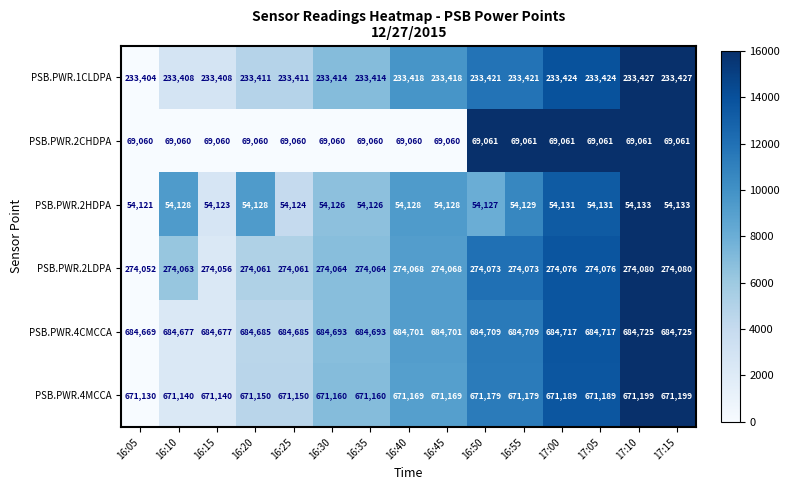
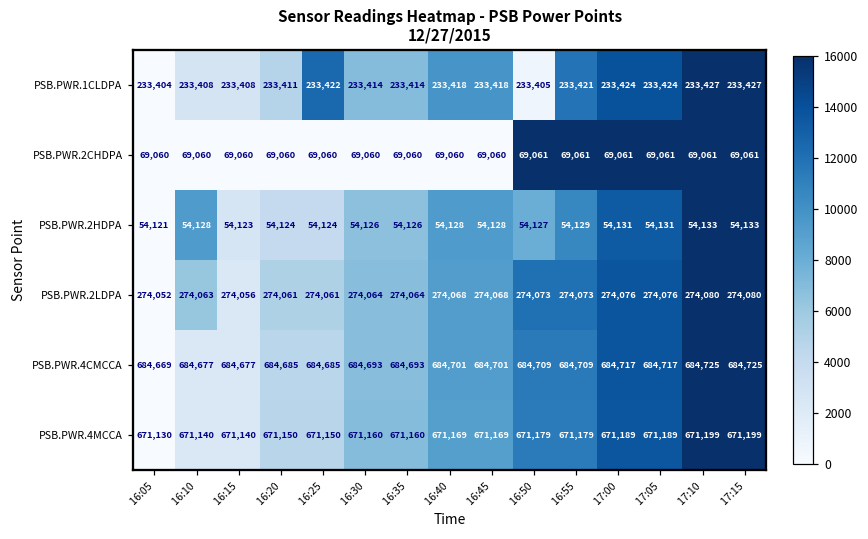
PSB.PWR.1CLDPA, 16:25: 233,411 -> 233,422
PSB.PWR.1CLDPA, 16:50: 233,421 -> 233,405
PSB.PWR.2HDPA, 16:20: 54,128 -> 54,124
